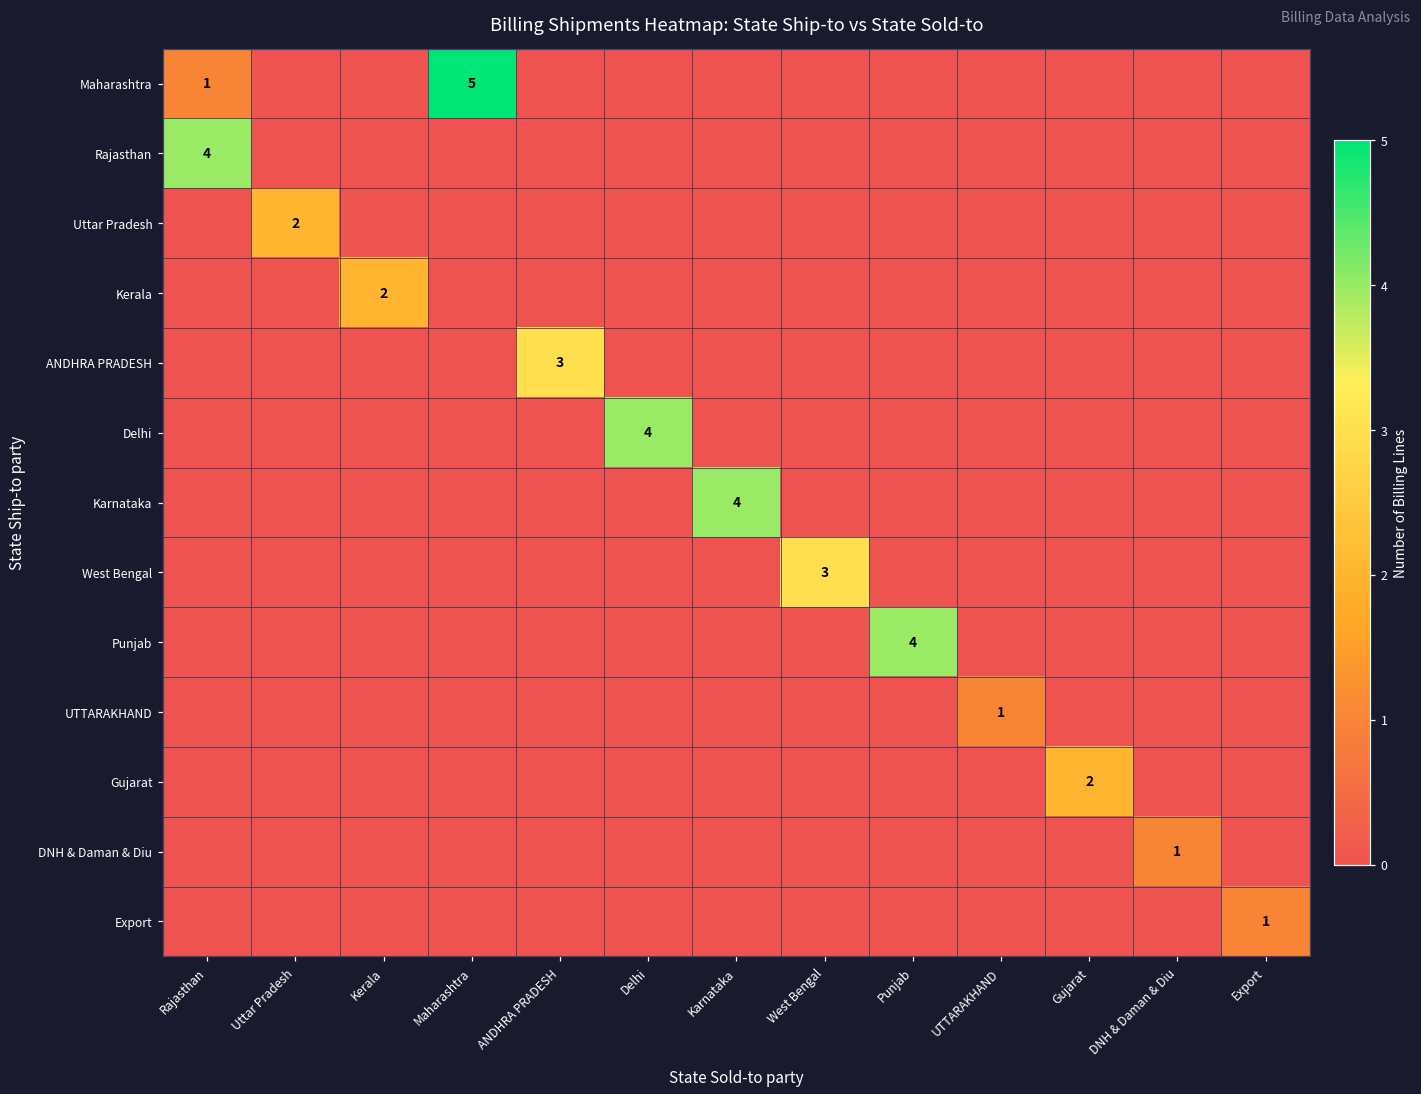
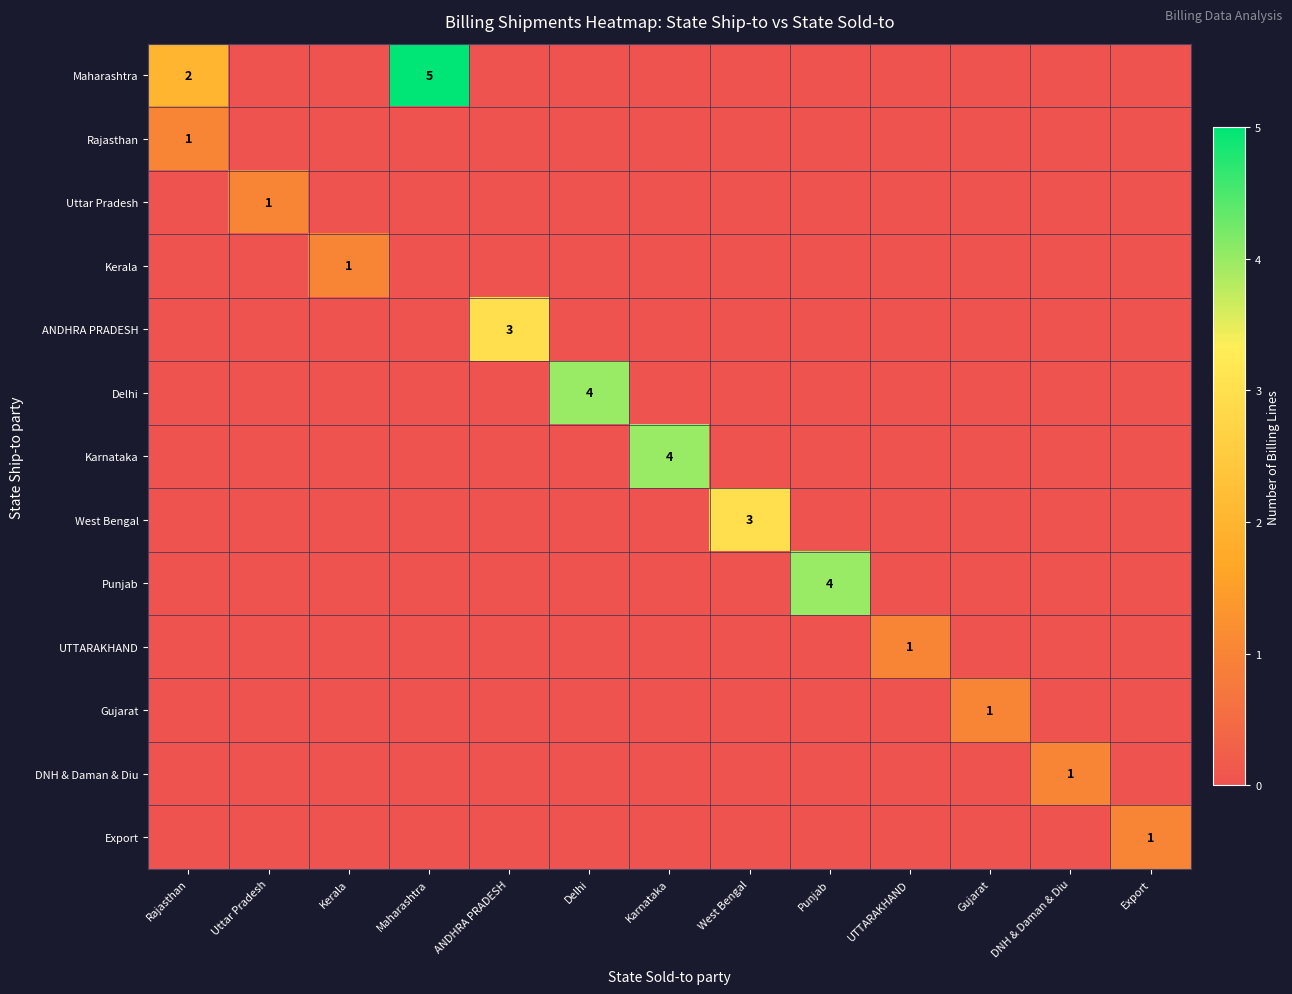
Maharashtra, Rajasthan: 1 -> 2
Rajasthan, Rajasthan: 4 -> 1
Uttar Pradesh, Uttar Pradesh: 2 -> 1
Kerala, Kerala: 2 -> 1
Gujarat, Gujarat: 2 -> 1
